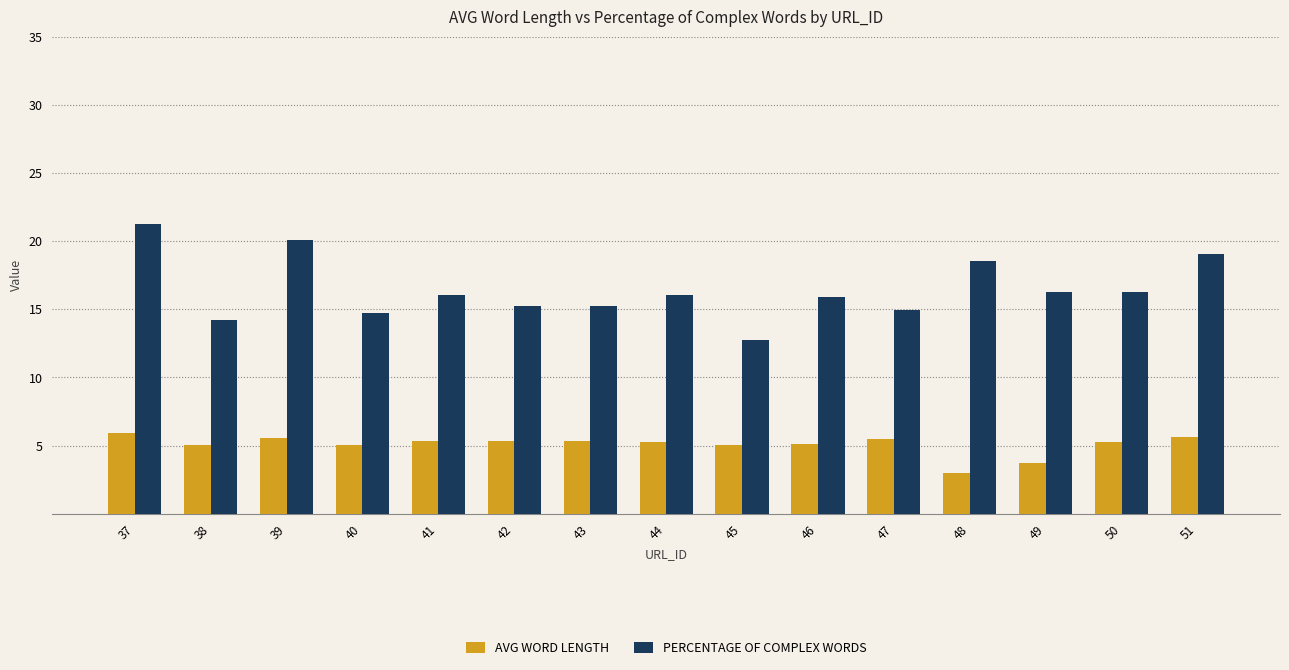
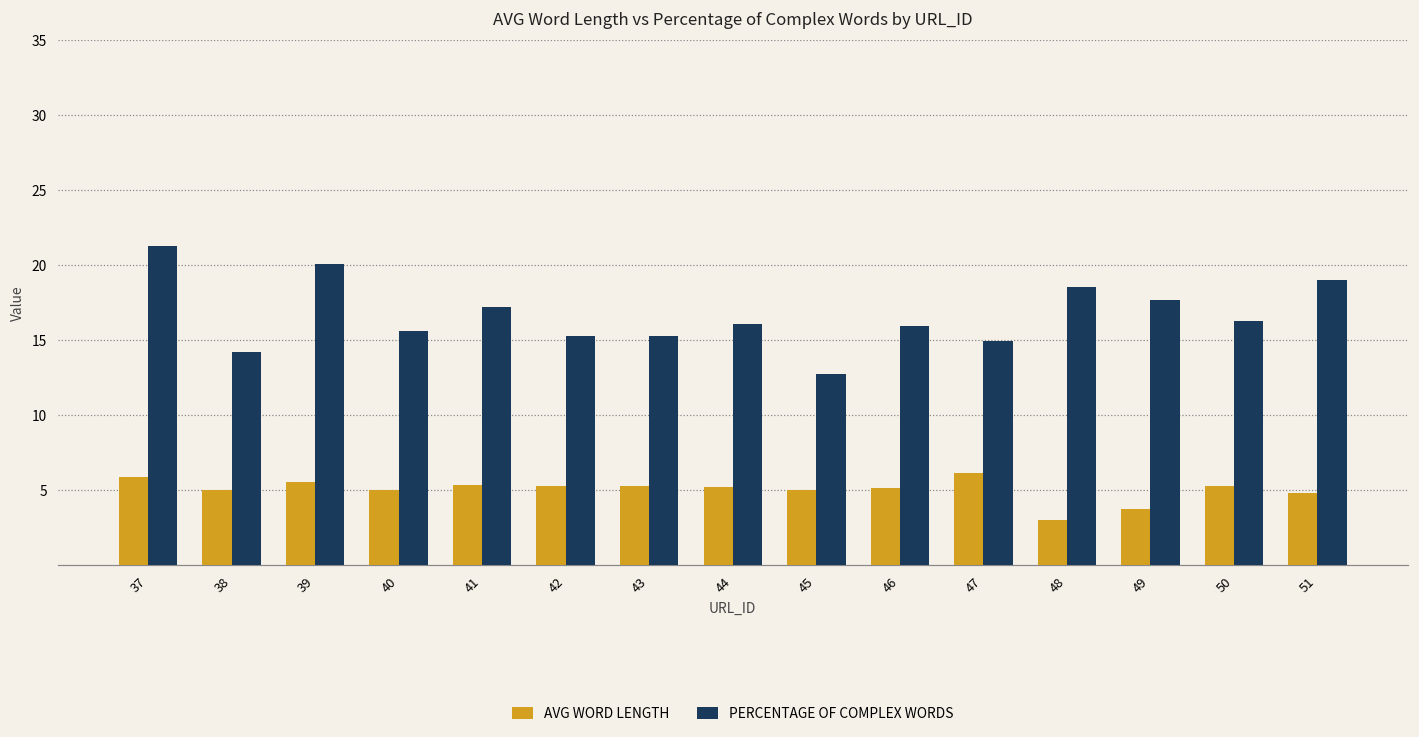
PERCENTAGE OF COMPLEX WORDS, 40: 14.7 -> 15.6
PERCENTAGE OF COMPLEX WORDS, 41: 16.1 -> 17.2
AVG WORD LENGTH, 47: 5.5 -> 6.1
PERCENTAGE OF COMPLEX WORDS, 49: 16.3 -> 17.7
AVG WORD LENGTH, 51: 5.6 -> 4.8
